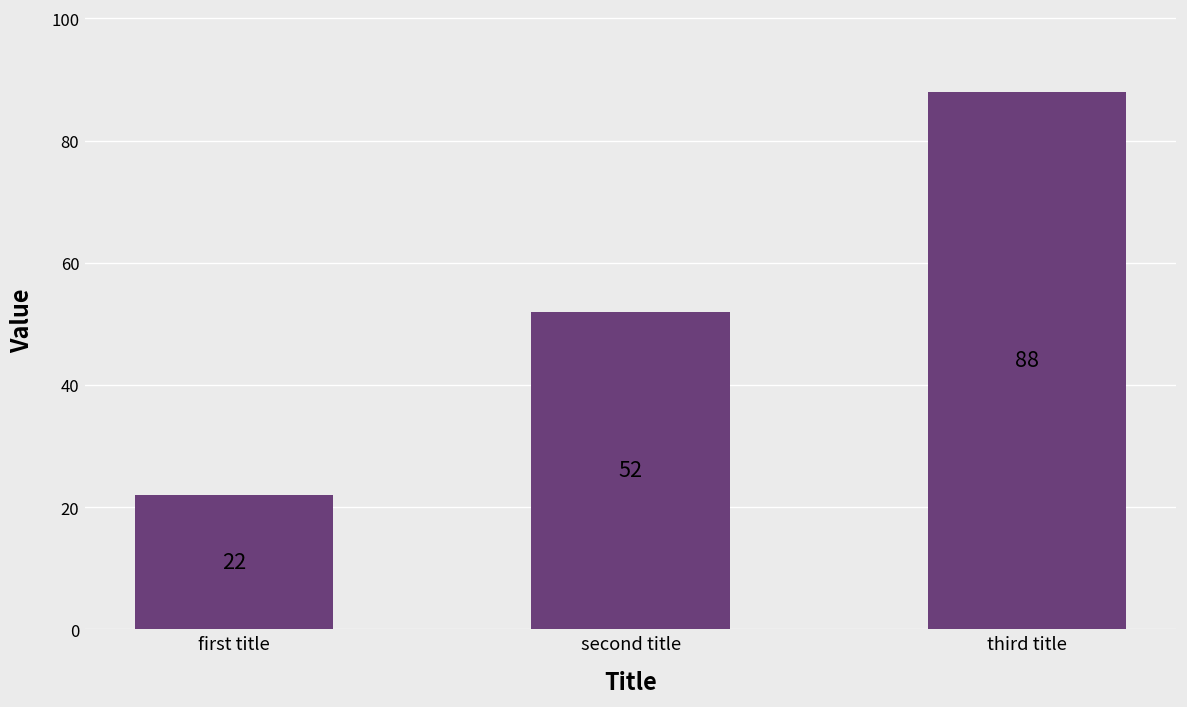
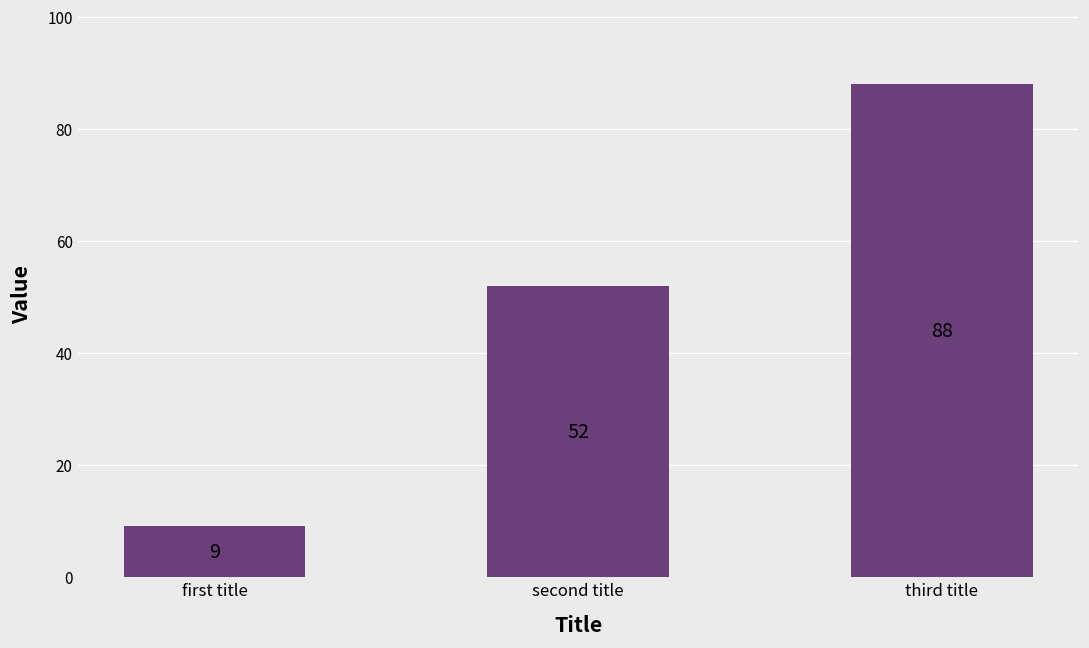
first title: 22 -> 9
